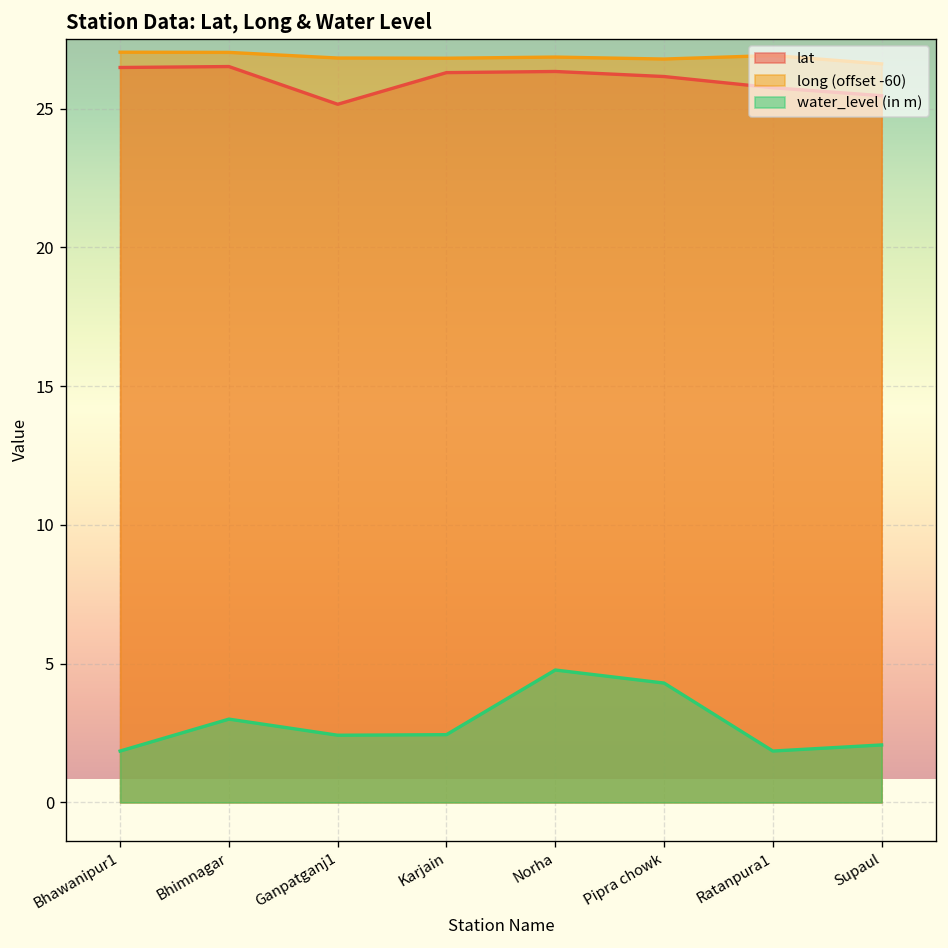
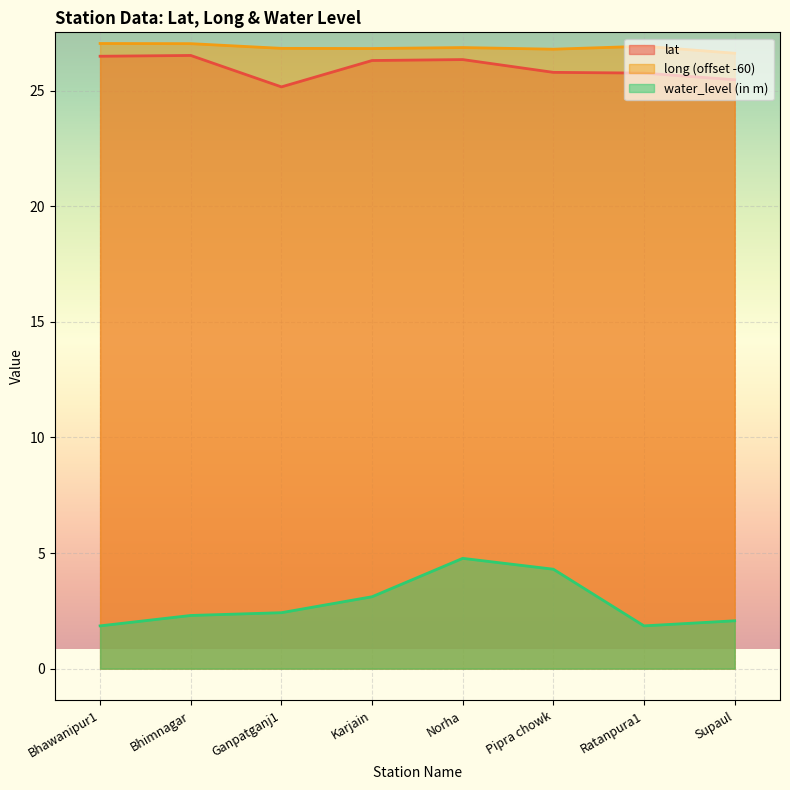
water_level (in m), Bhimnagar: 3.0 -> 2.3
water_level (in m), Karjain: 2.4 -> 3.1
lat, Pipra chowk: 26.2 -> 25.8
